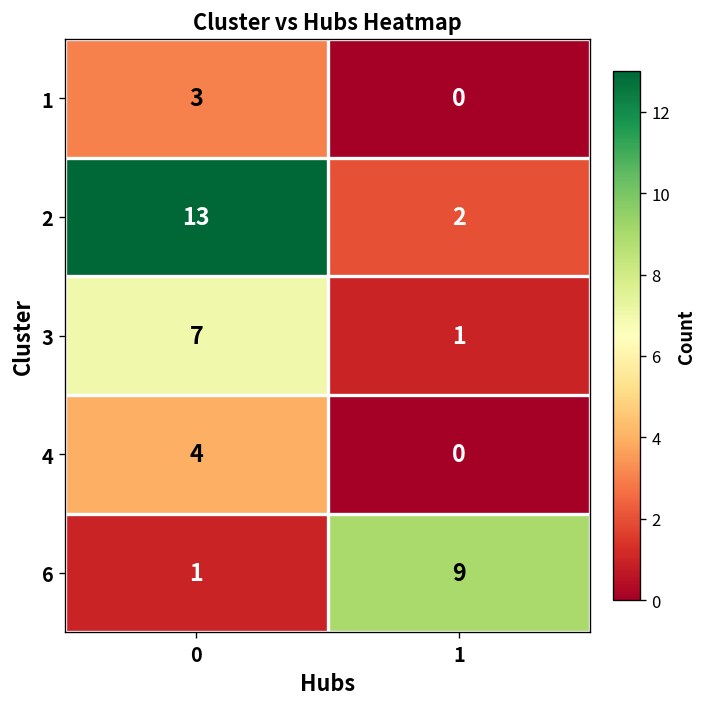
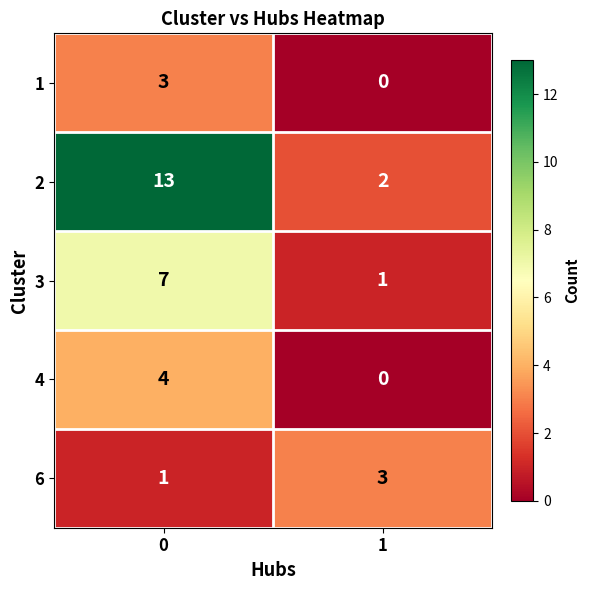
6, 1: 9 -> 3
